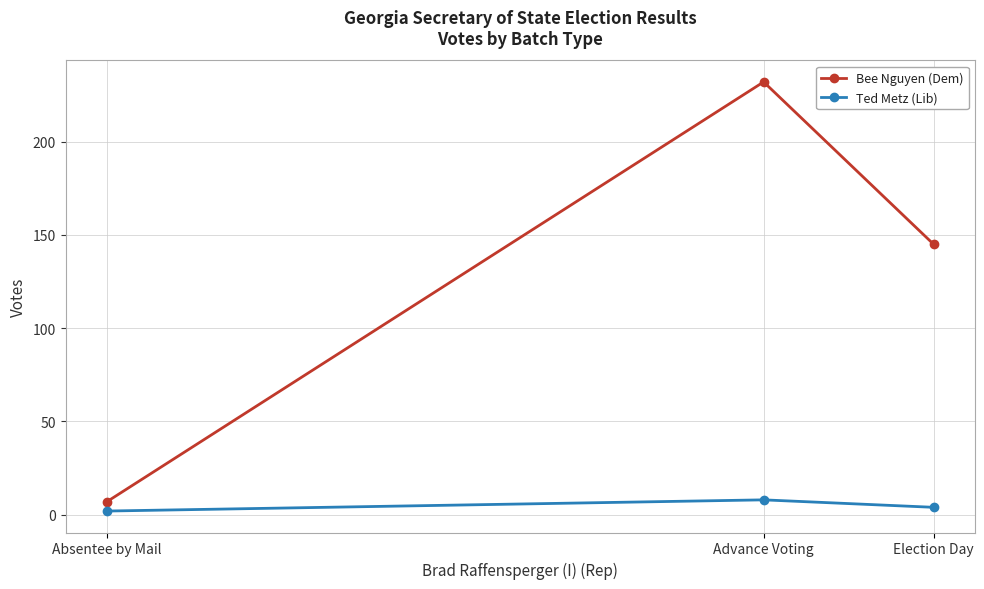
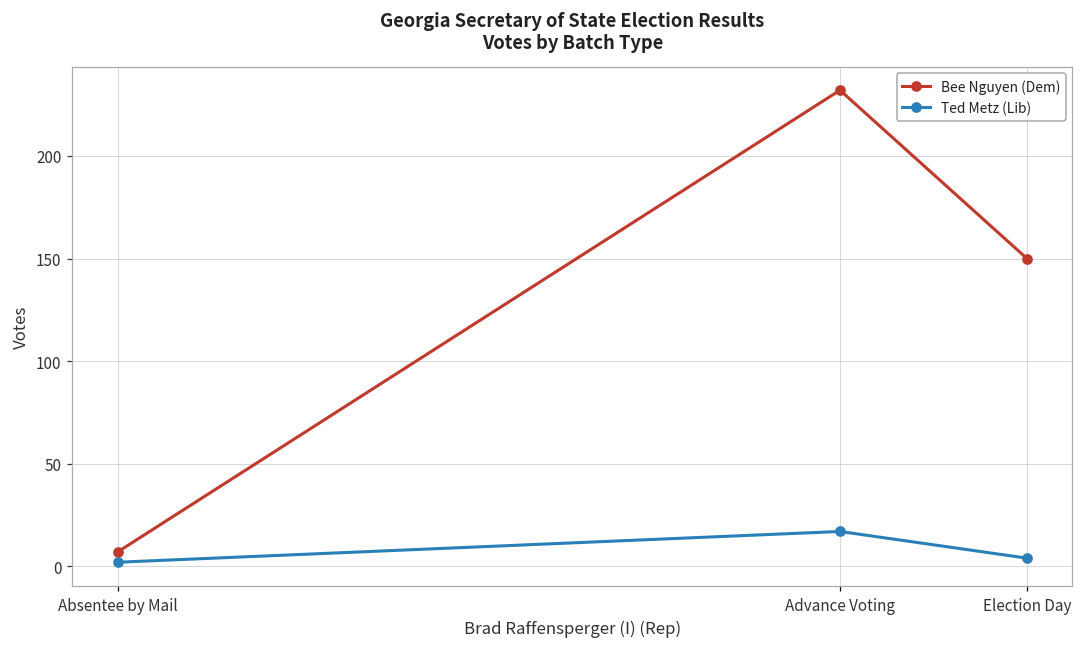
Ted Metz (Lib), Advance Voting: 8 -> 17
Bee Nguyen (Dem), Election Day: 145 -> 150
